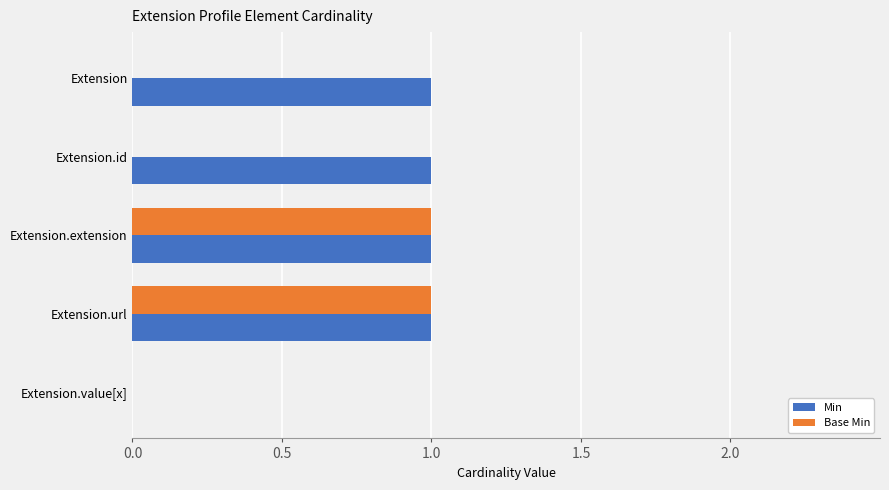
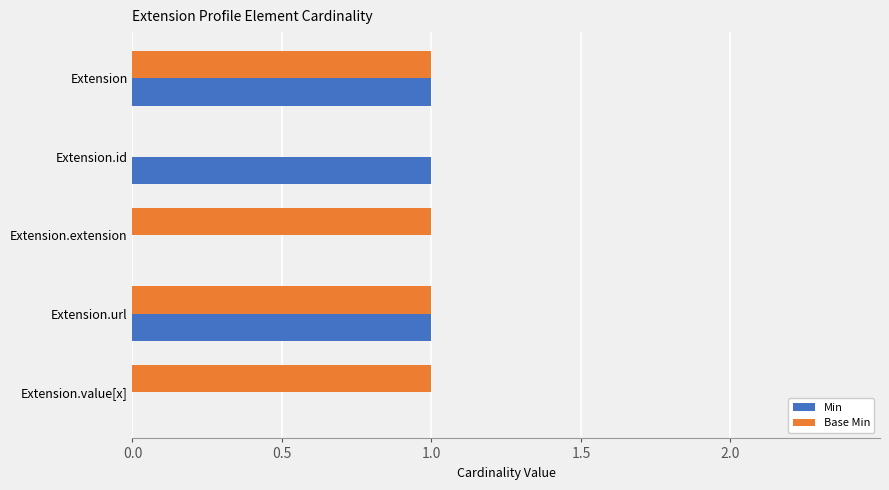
Base Min, Extension: 0 -> 1
Min, Extension.extension: 1 -> 0
Base Min, Extension.value[x]: 0 -> 1
